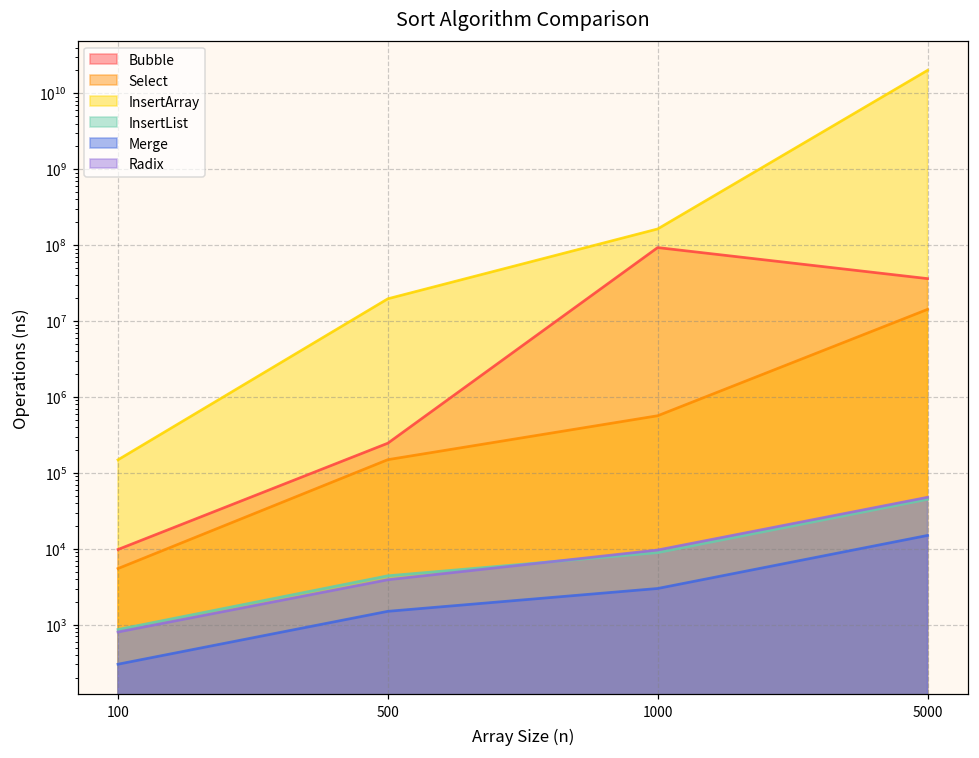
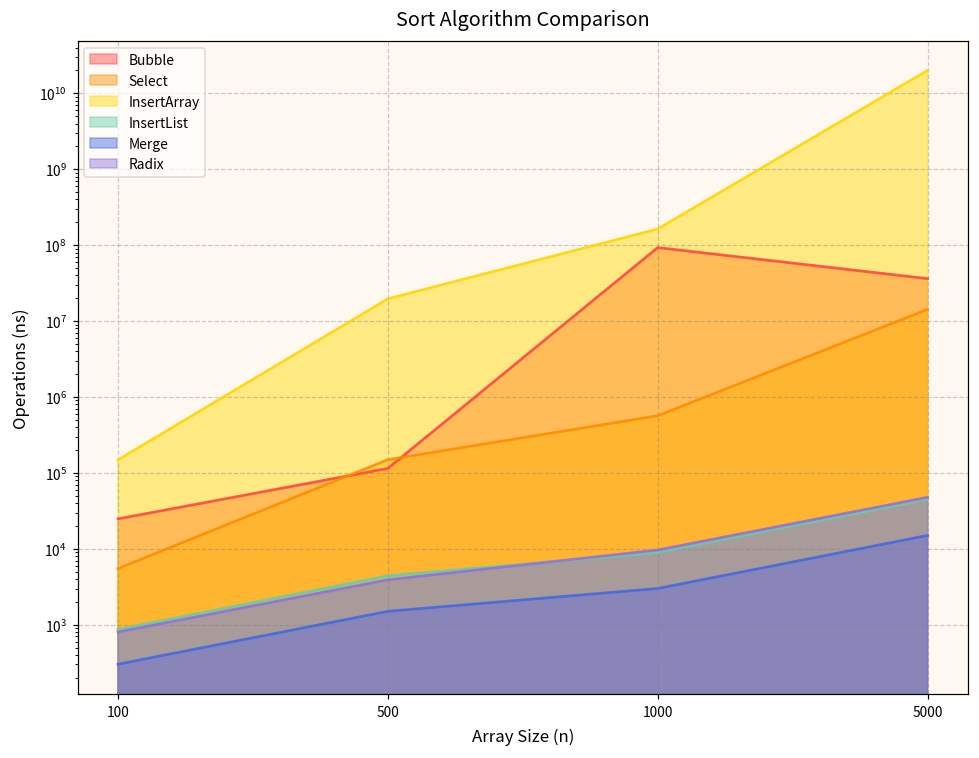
Bubble, 100: 10000 -> 25000
Bubble, 500: 250000 -> 110000
